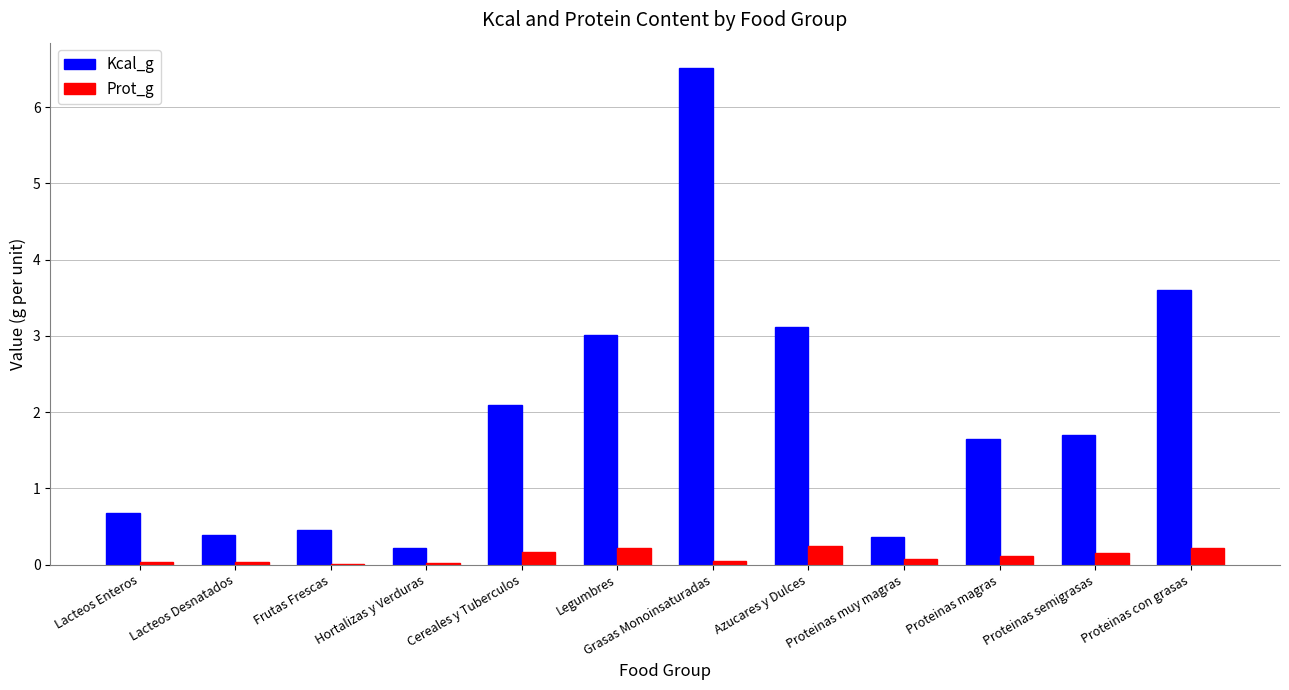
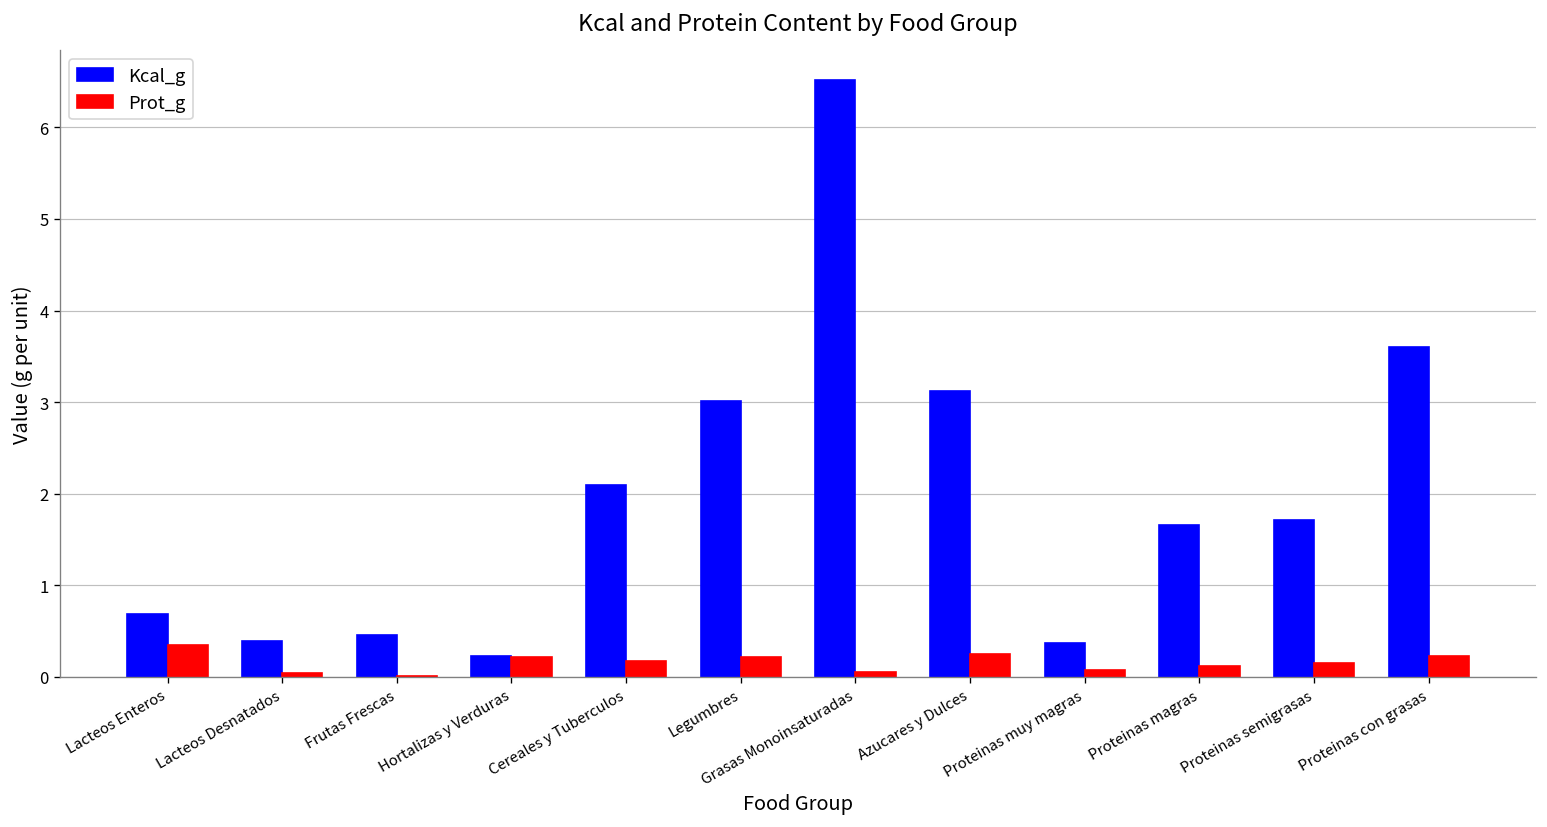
Prot_g, Lacteos Enteros: 0.0 -> 0.3
Prot_g, Hortalizas y Verduras: 0.0 -> 0.2
